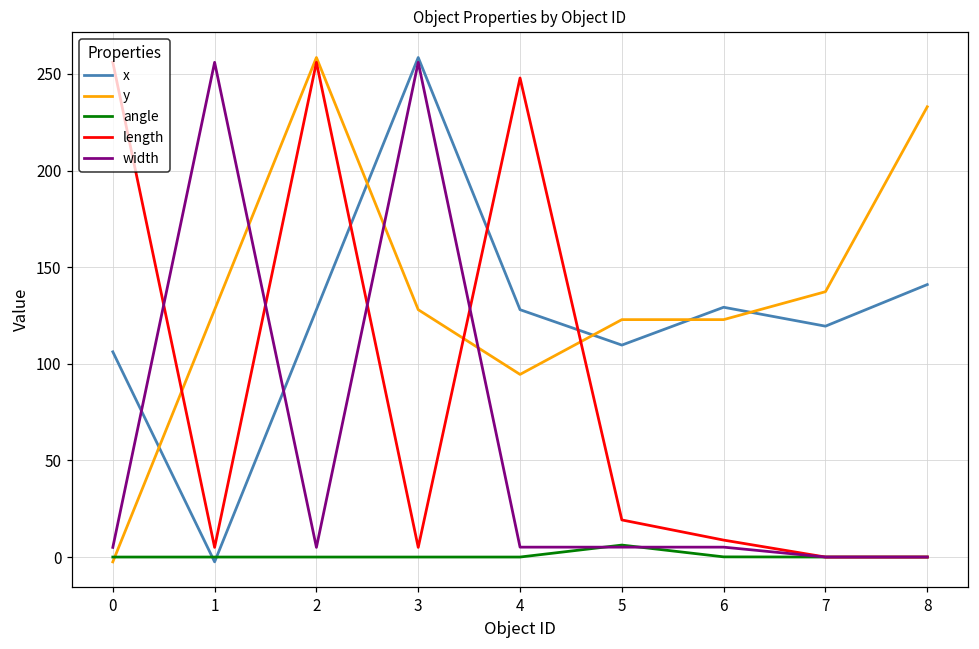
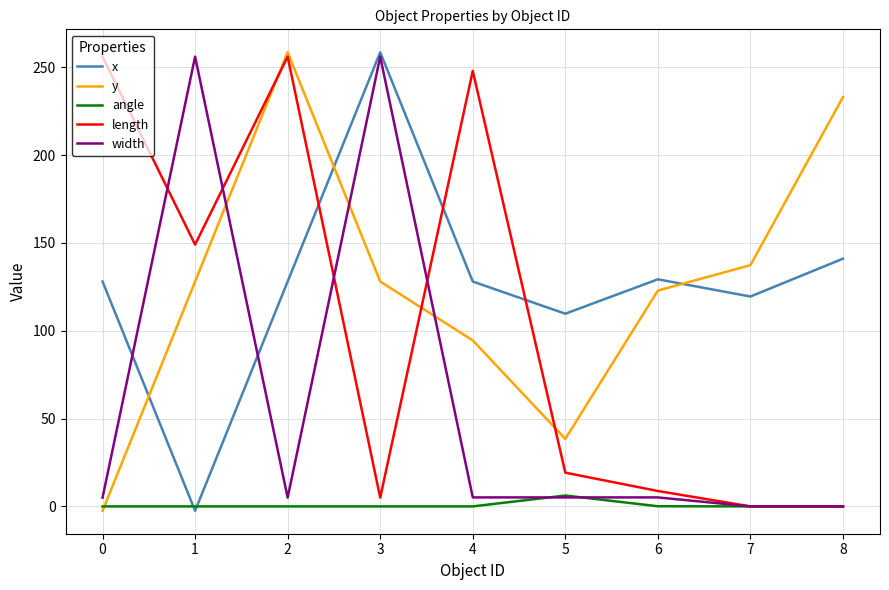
x, 0: 106 -> 128
length, 1: 5 -> 149
y, 5: 123 -> 38
